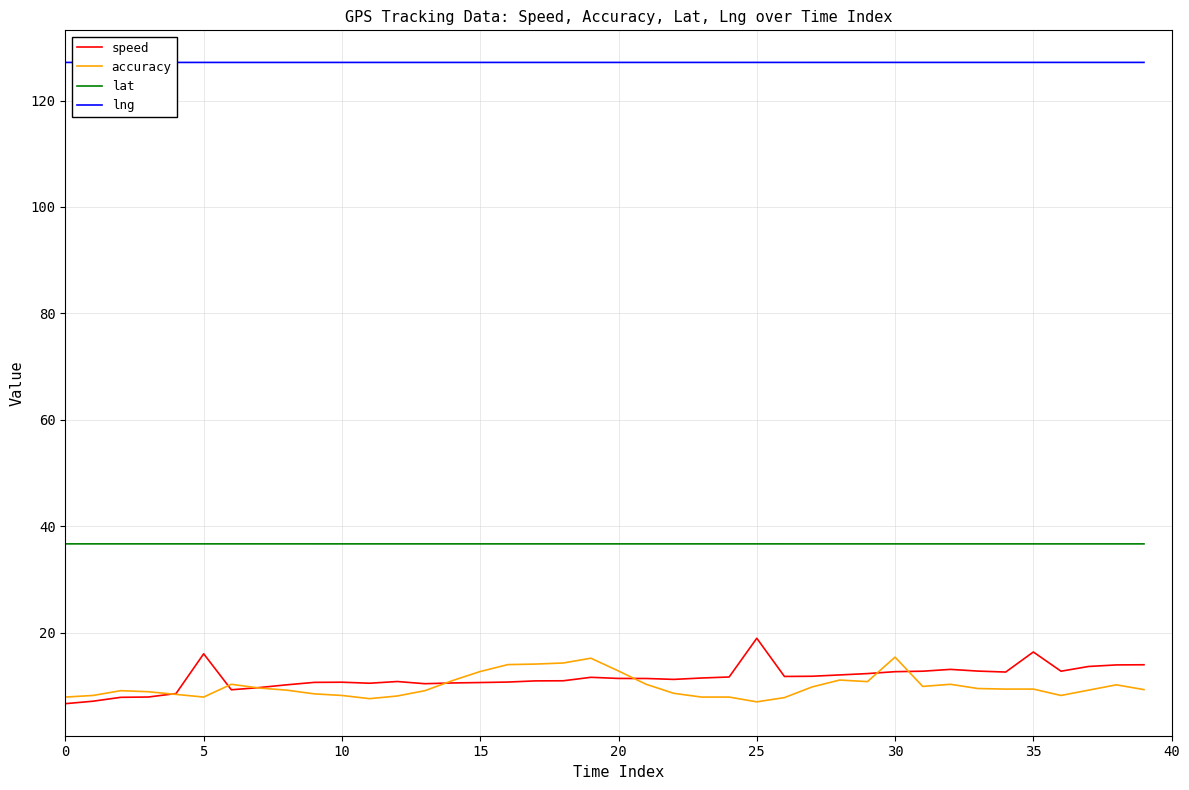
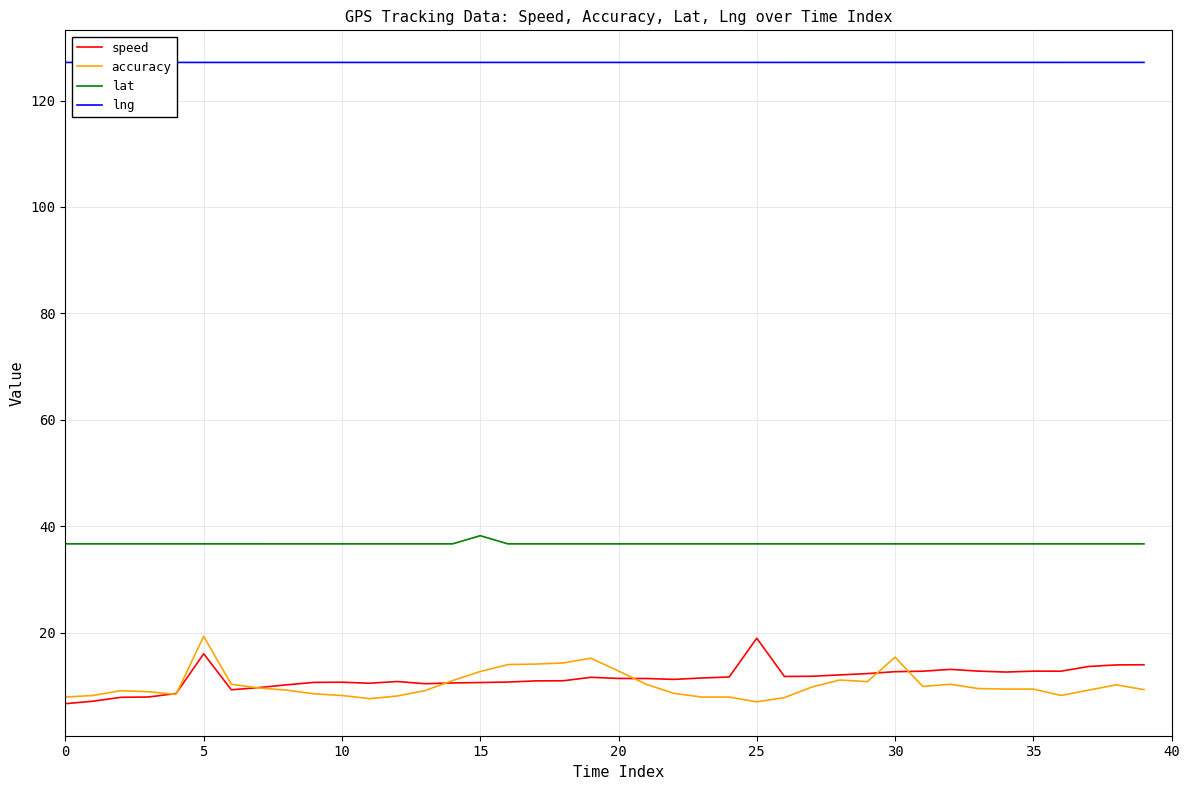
accuracy, 5: 8 -> 19
lat, 15: 37 -> 38
speed, 35: 16 -> 13
